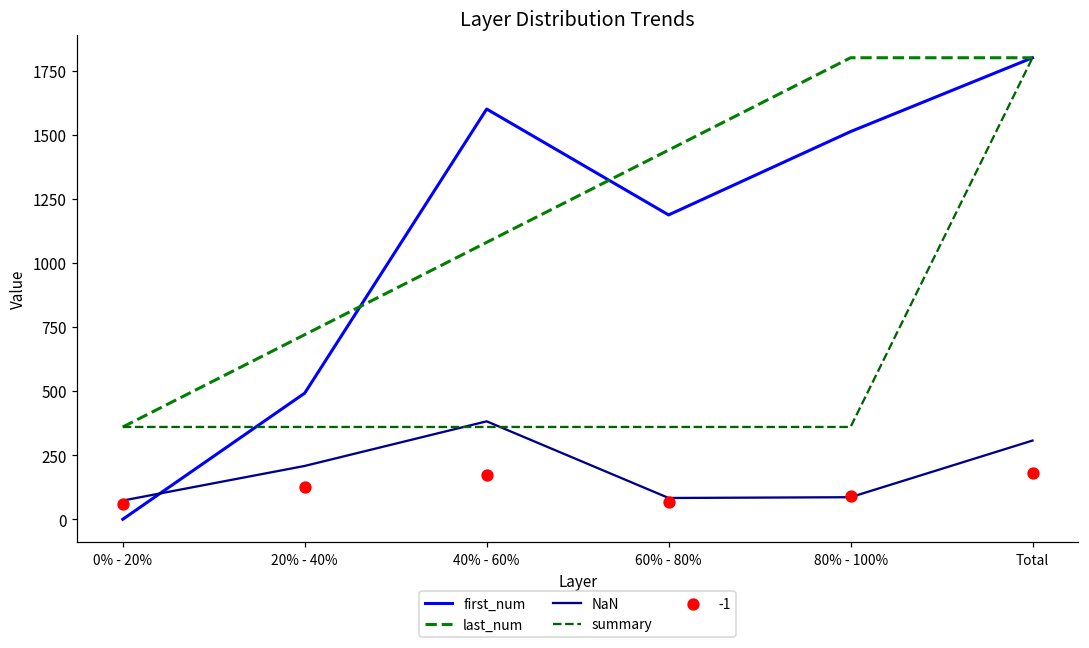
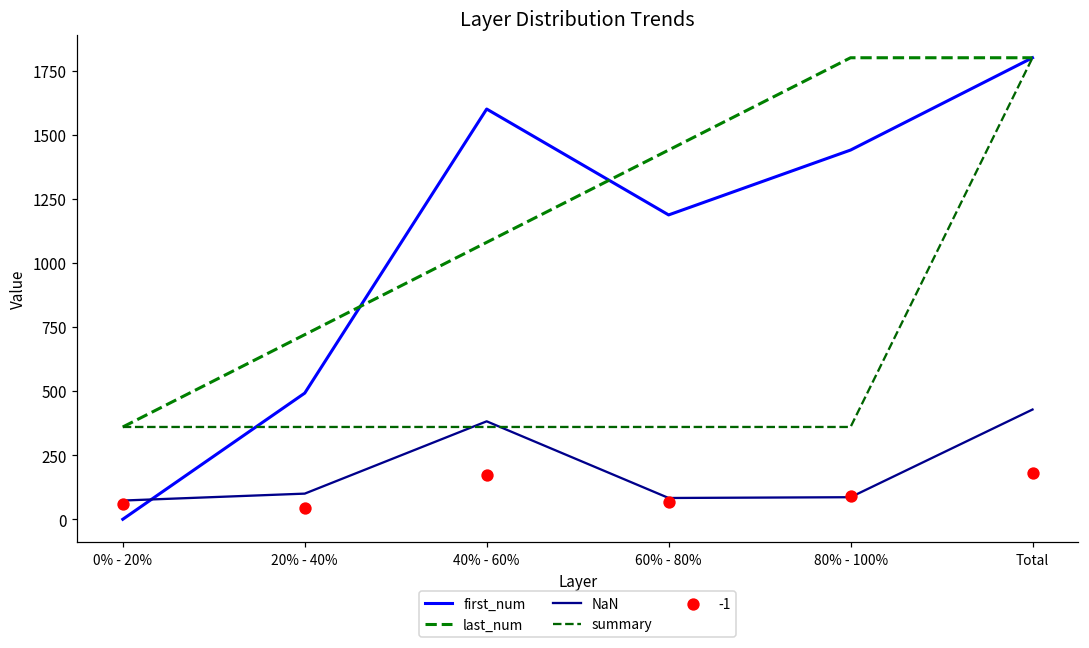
NaN, 20% - 40%: 210 -> 100
-1, 20% - 40%: 130 -> 50
first_num, 80% - 100%: 1510 -> 1440
NaN, Total: 310 -> 430
